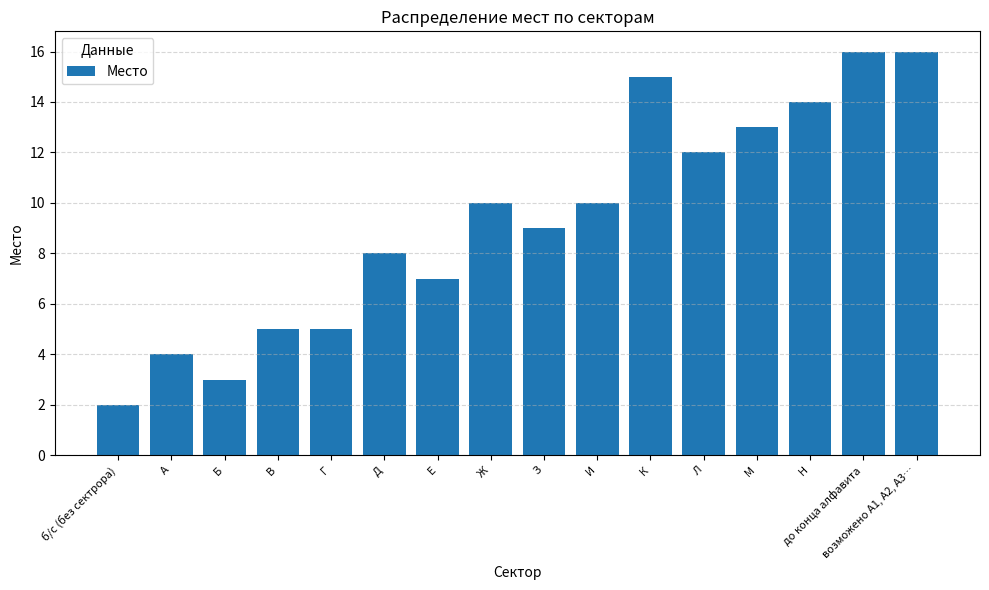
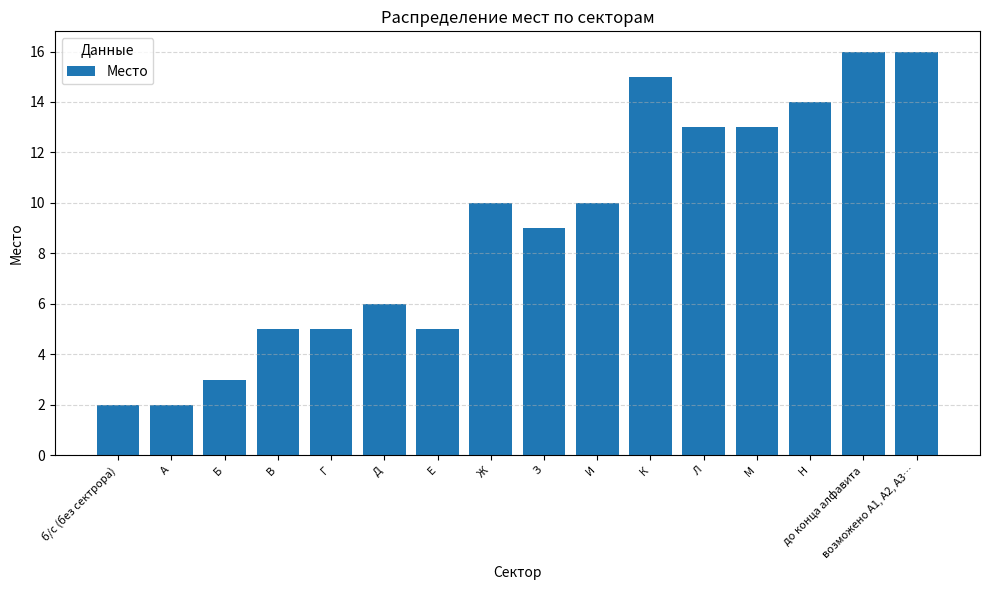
А: 4 -> 2
Д: 8 -> 6
Е: 7 -> 5
Л: 12 -> 13
